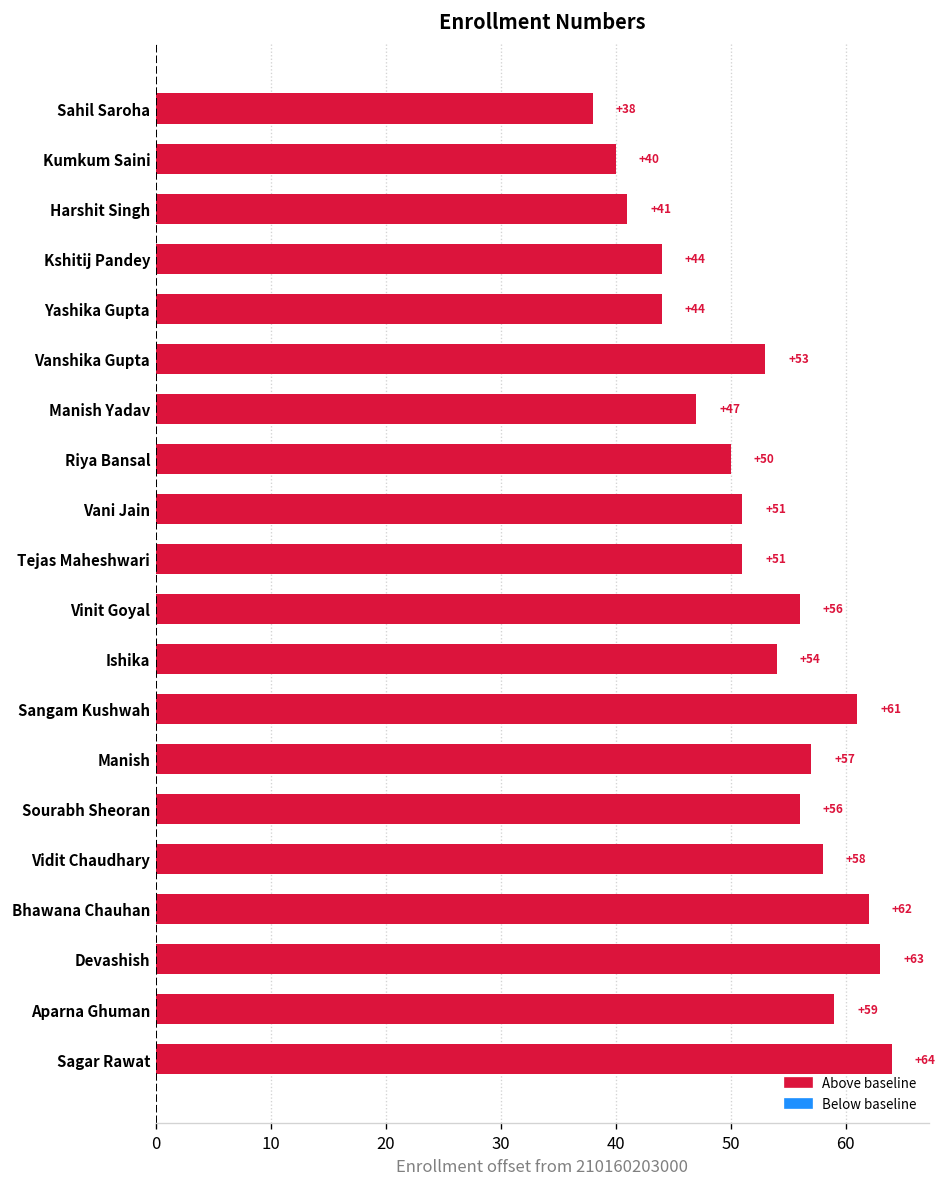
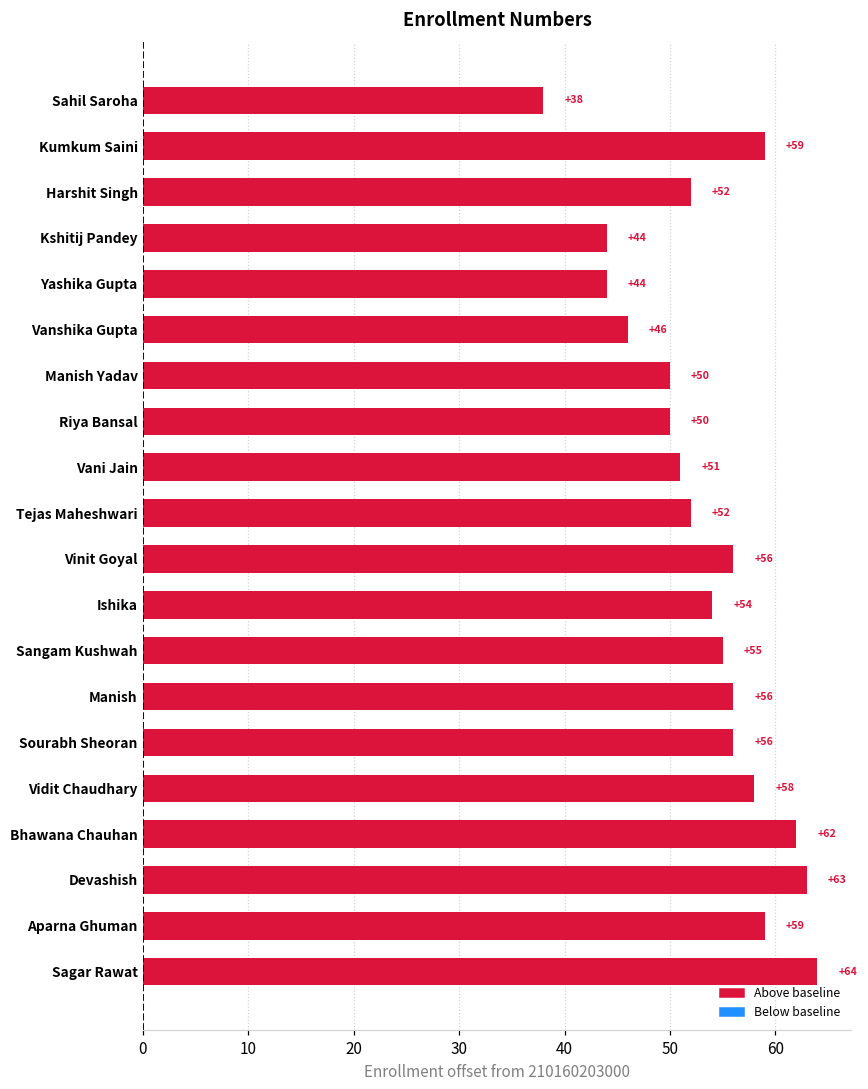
Kumkum Saini: +40 -> +59
Harshit Singh: +41 -> +52
Vanshika Gupta: +53 -> +46
Manish Yadav: +47 -> +50
Tejas Maheshwari: +51 -> +52
Sangam Kushwah: +61 -> +55
Manish: +57 -> +56
